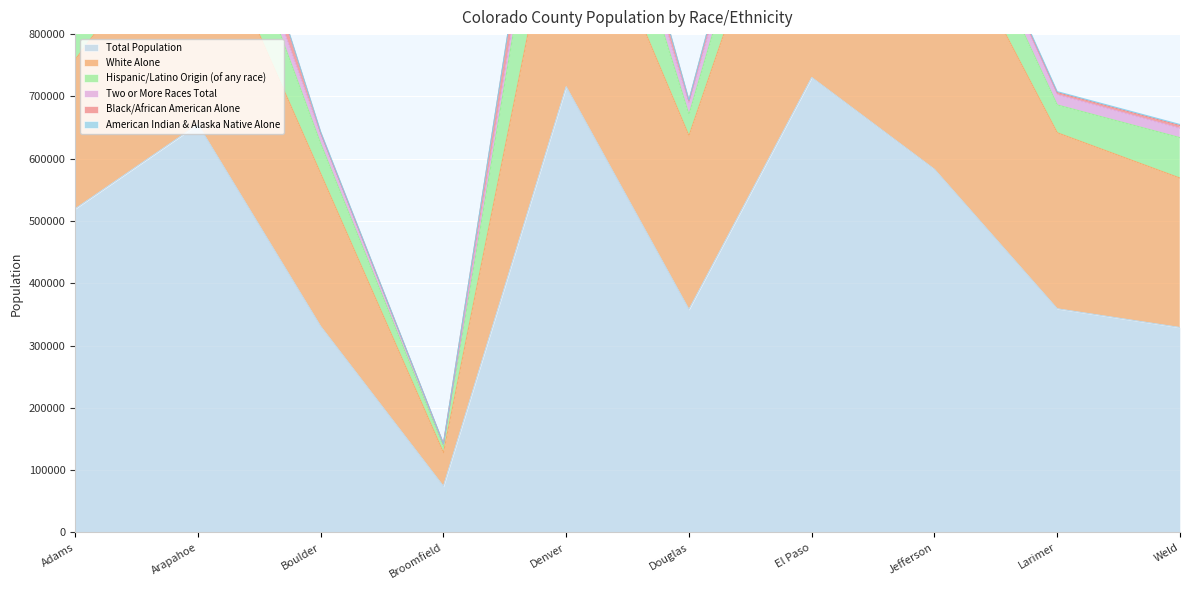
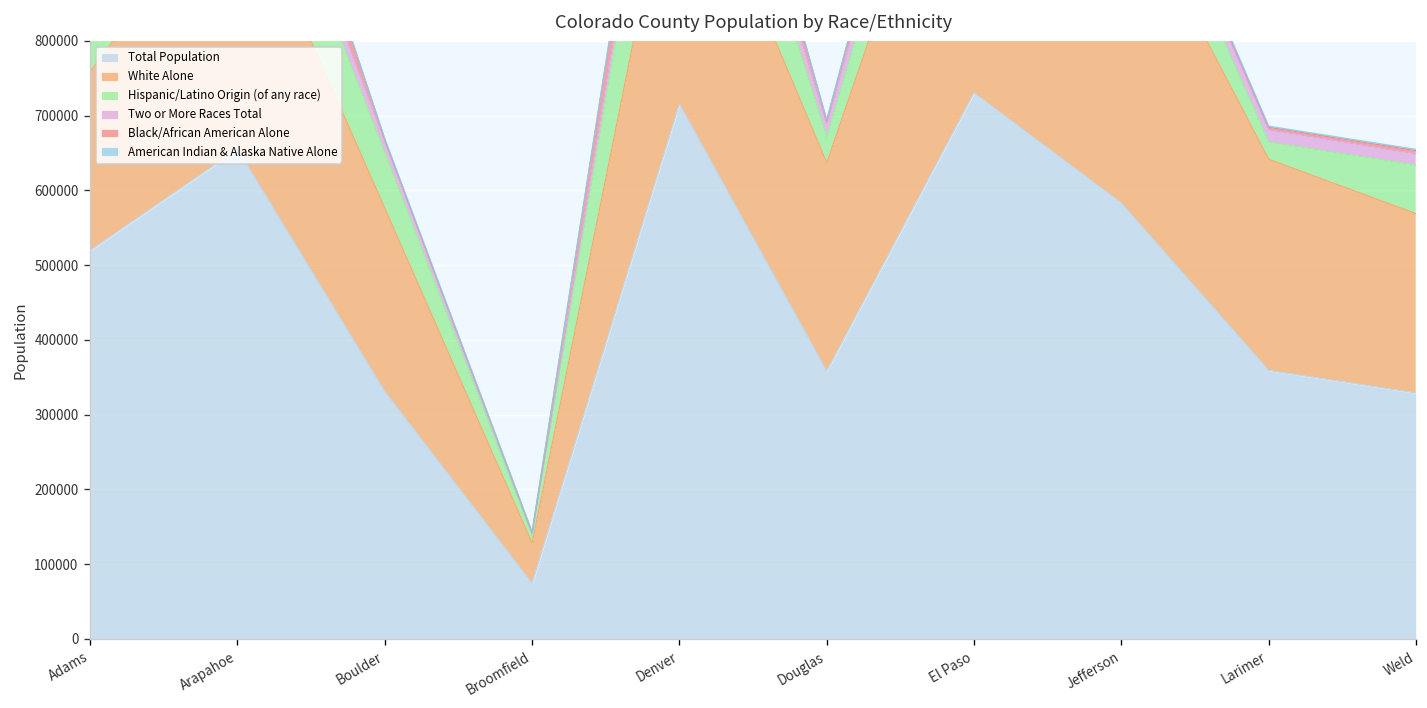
Hispanic/Latino Origin (of any race), Boulder: 50000 -> 70000
Hispanic/Latino Origin (of any race), Larimer: 40000 -> 20000
